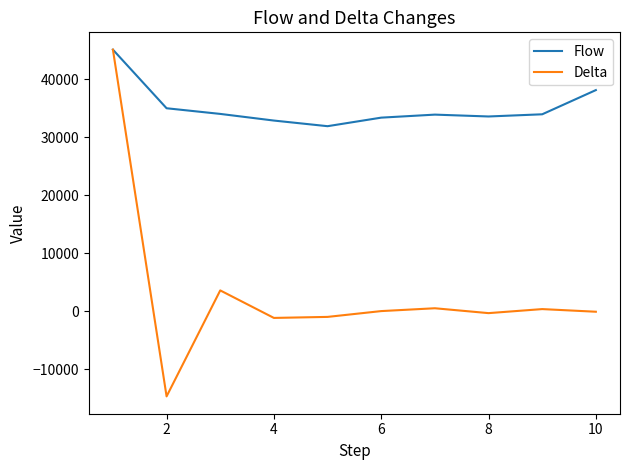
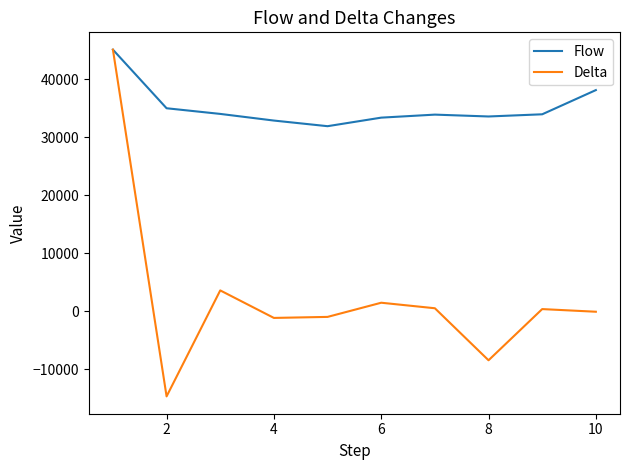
Delta, 6: 0 -> 1000
Delta, 8: 0 -> -8000
